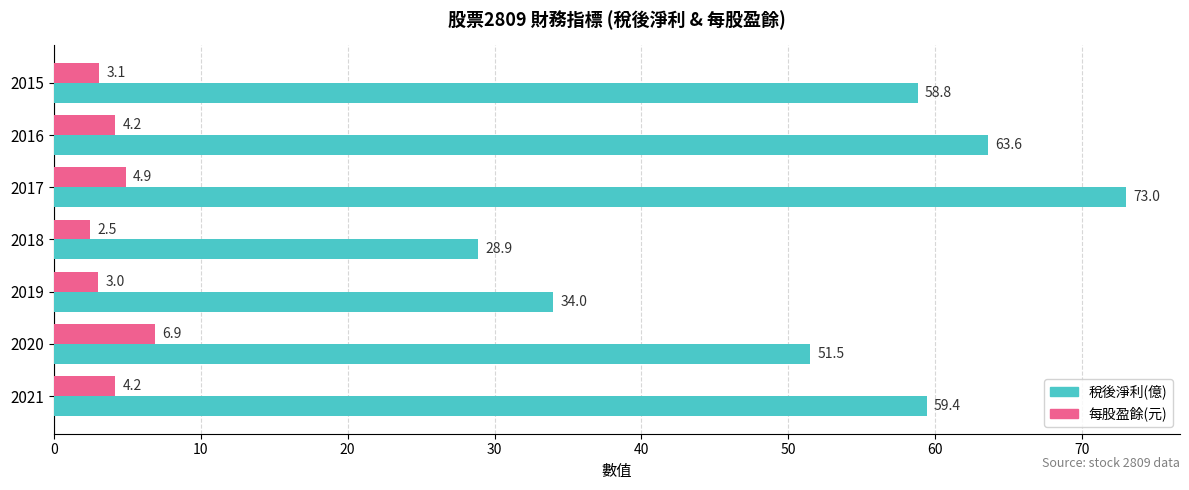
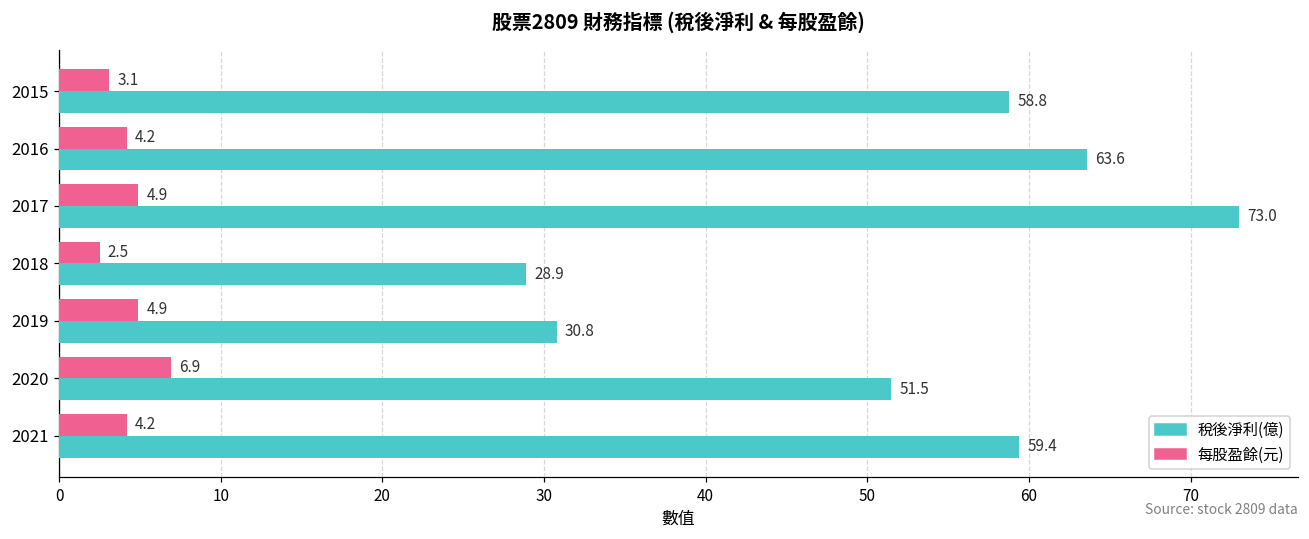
每股盈餘(元), 2019: 3.0 -> 4.9
稅後淨利(億), 2019: 34.0 -> 30.8
